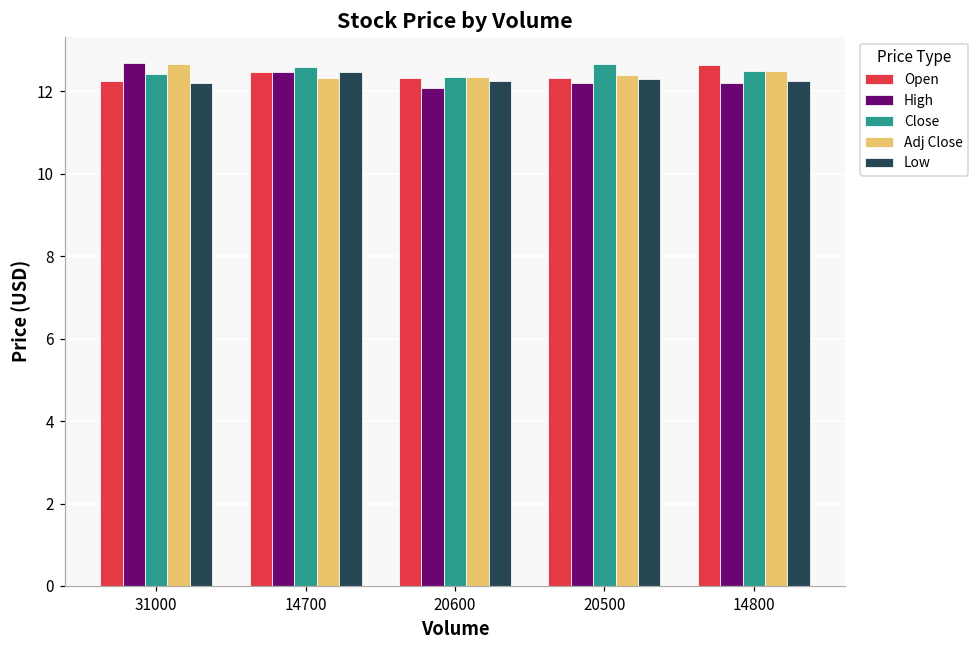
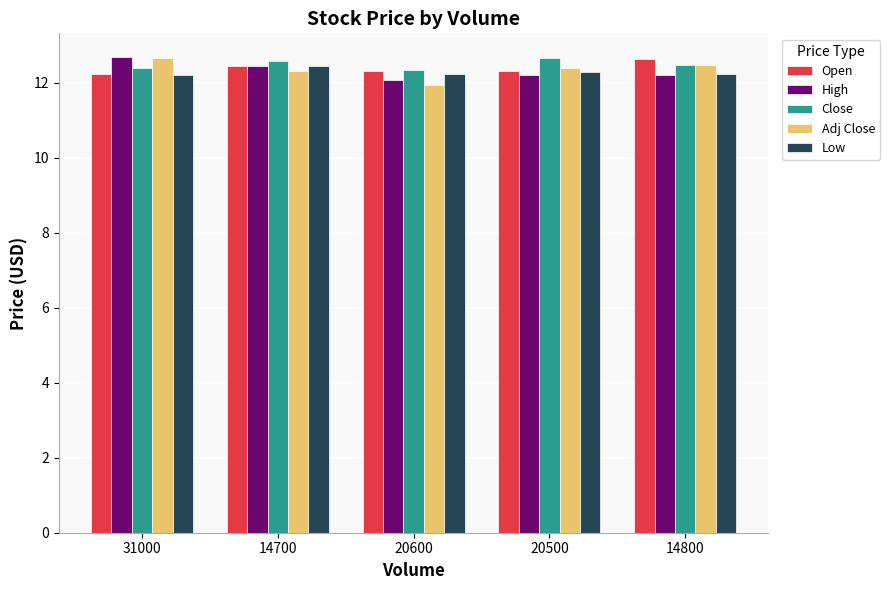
Adj Close, 20600: 12.4 -> 11.9
